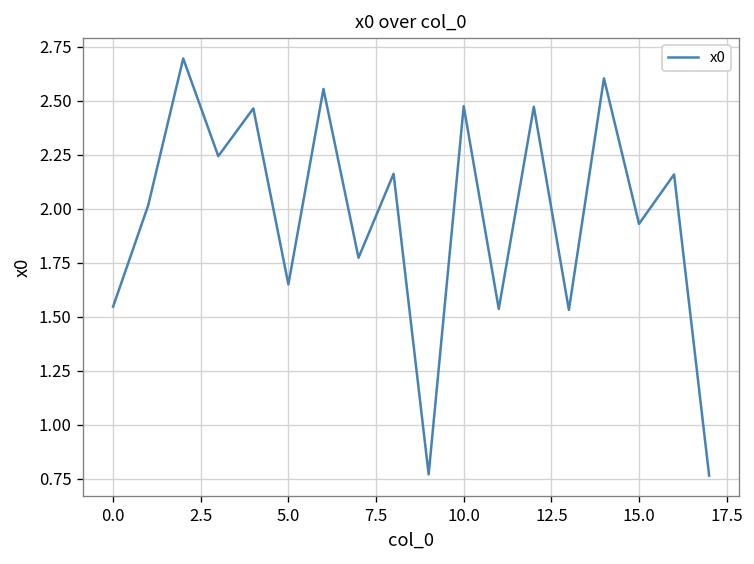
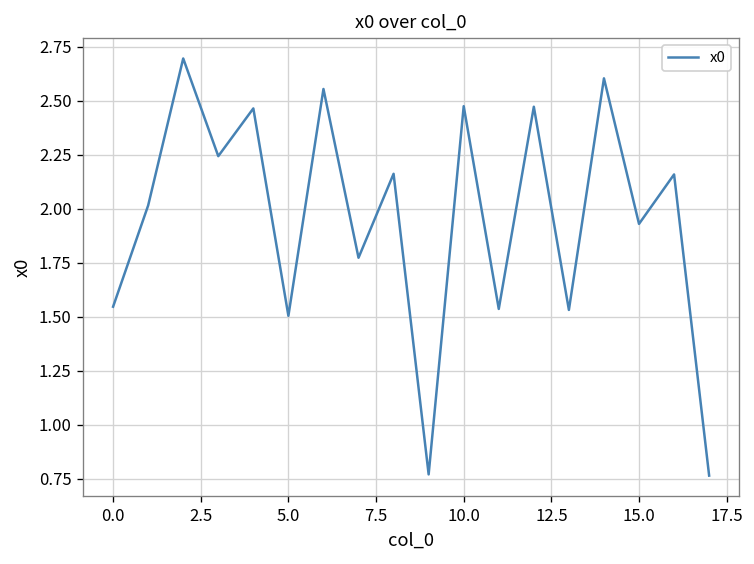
5.0: 1.65 -> 1.50
